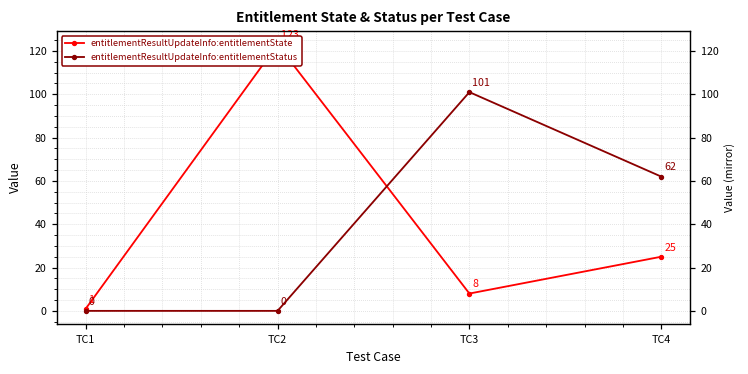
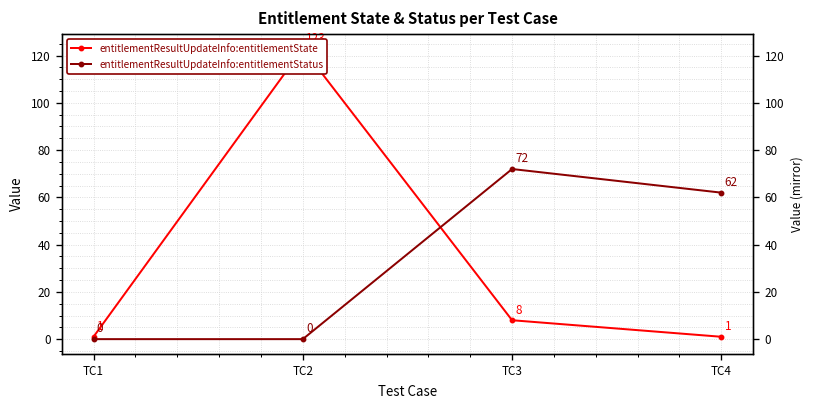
entitlementResultUpdateInfo:entitlementStatus, TC3: 101 -> 72
entitlementResultUpdateInfo:entitlementState, TC4: 25 -> 1
